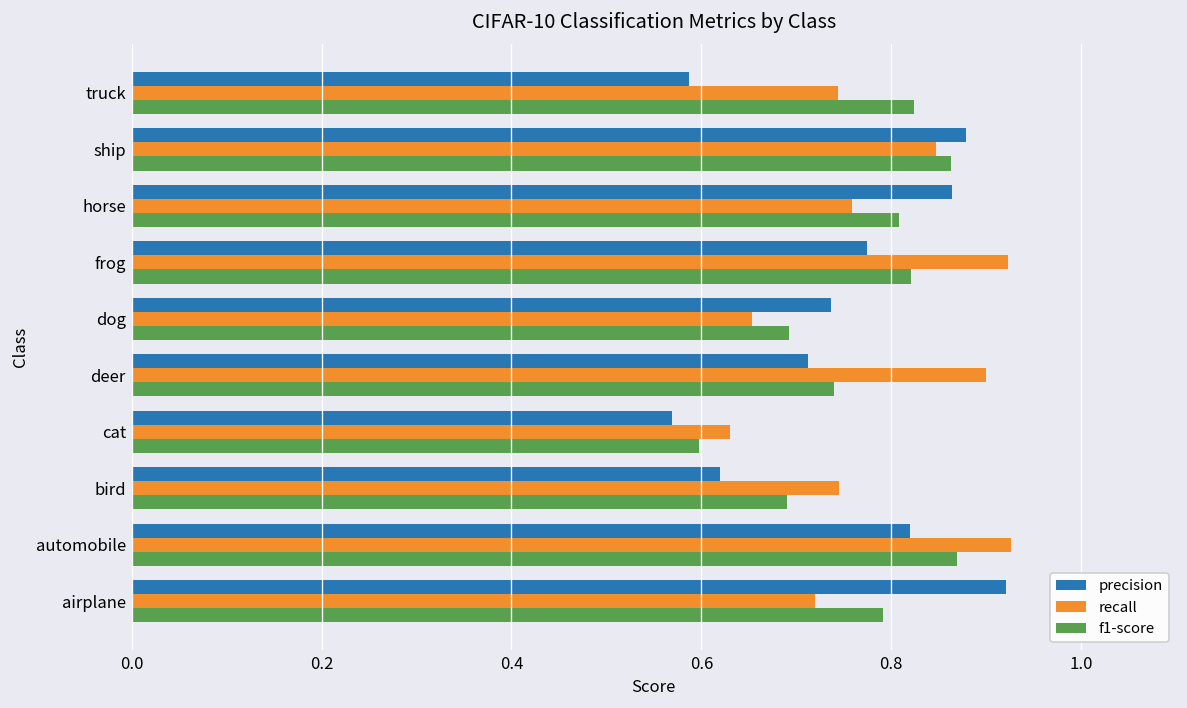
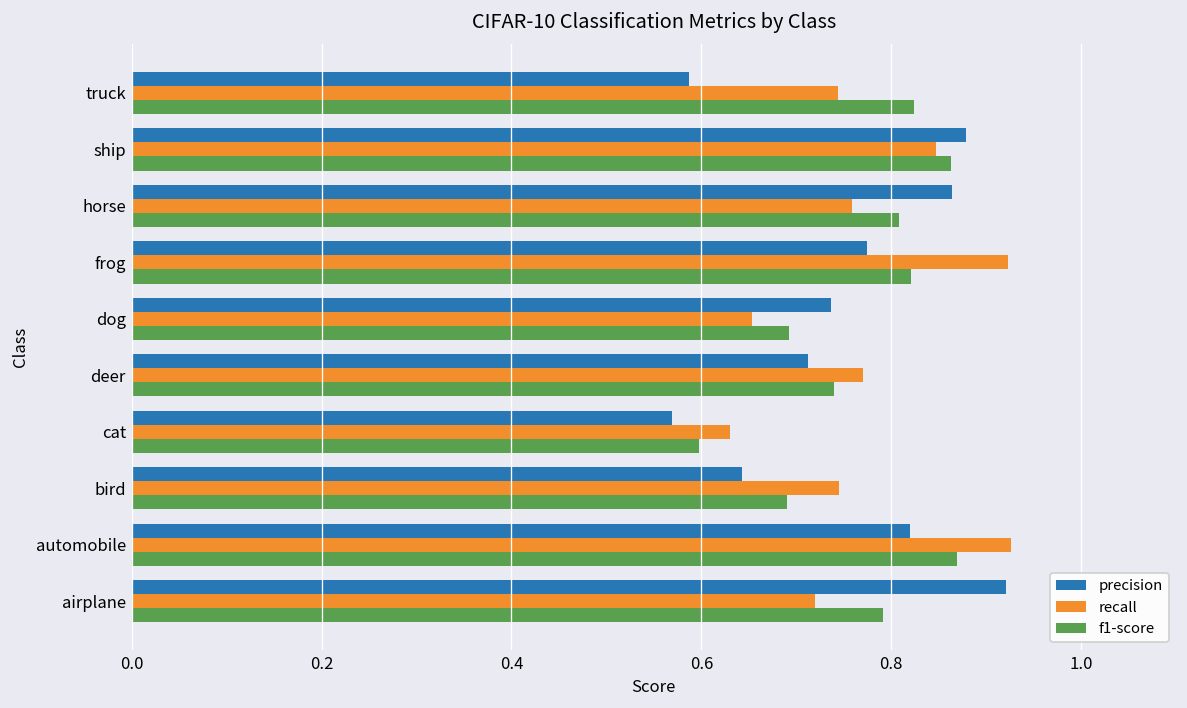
recall, deer: 0.90 -> 0.77
precision, bird: 0.62 -> 0.64
